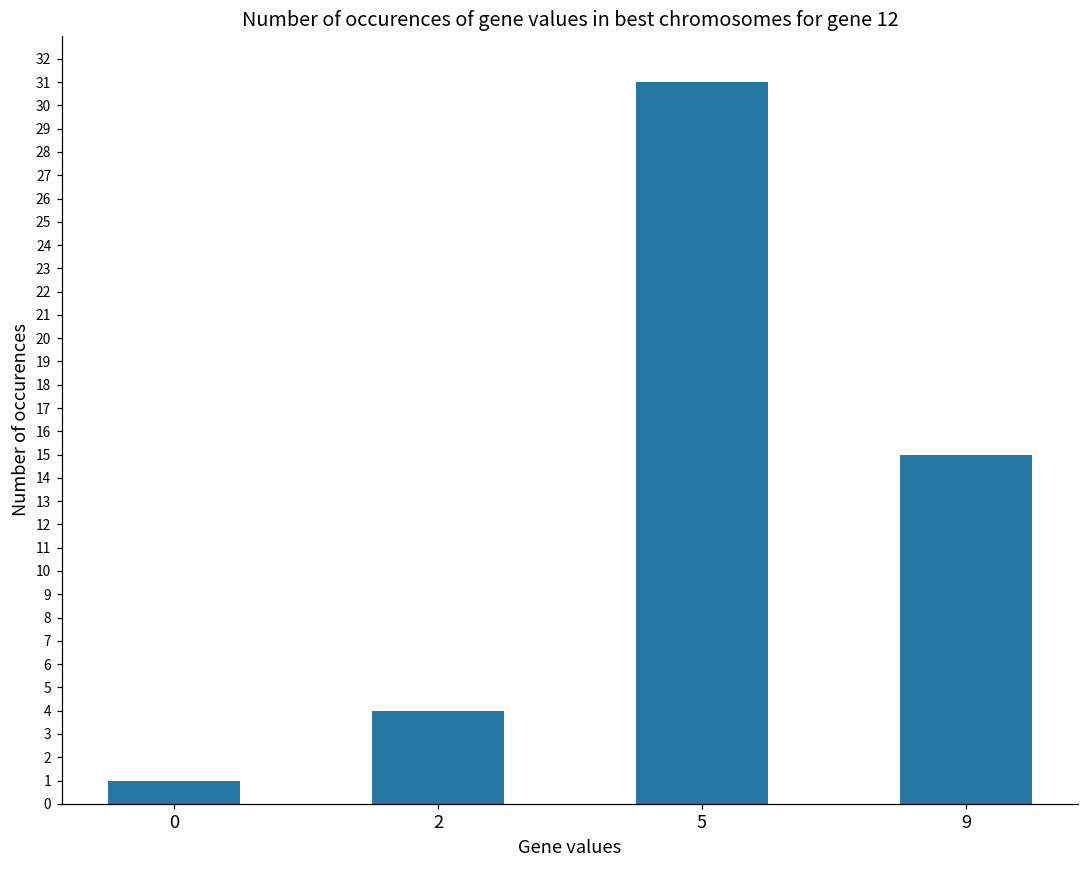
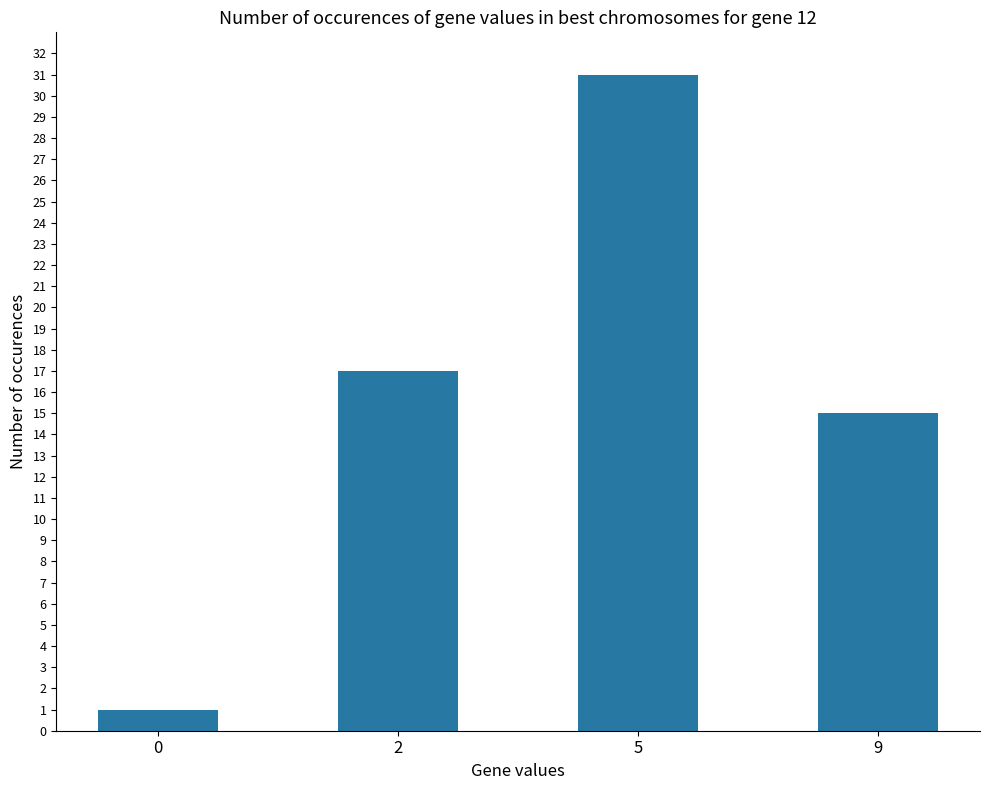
2: 4 -> 17
